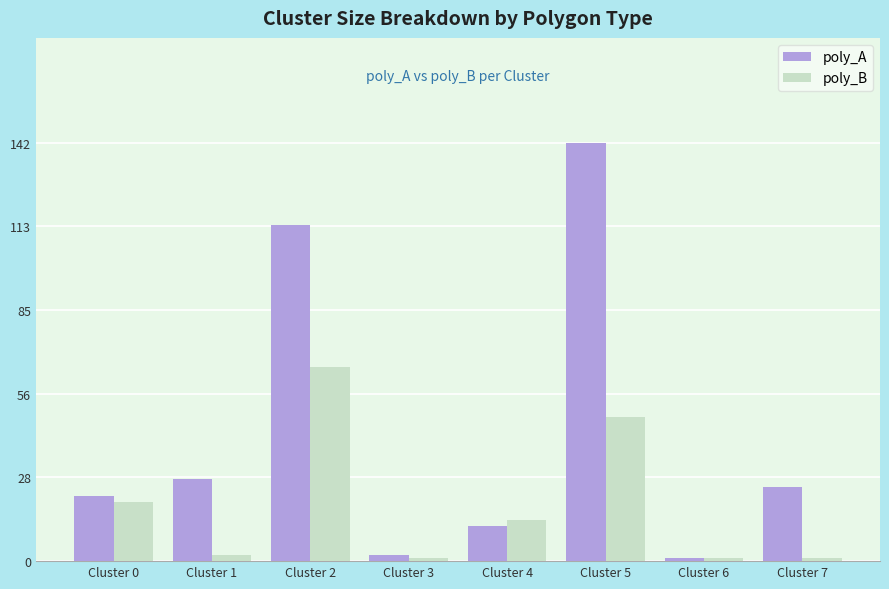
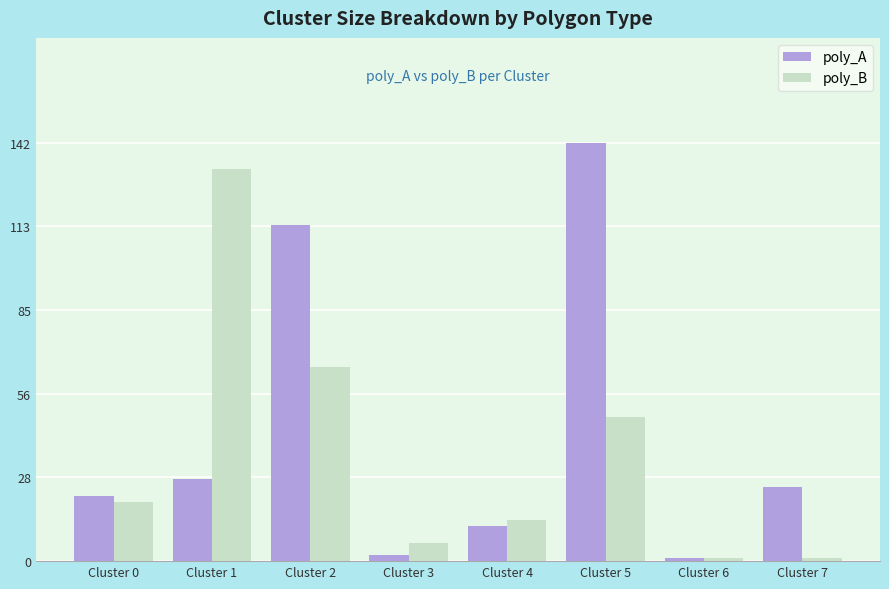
poly_B, Cluster 1: 2 -> 133
poly_B, Cluster 3: 1 -> 6
